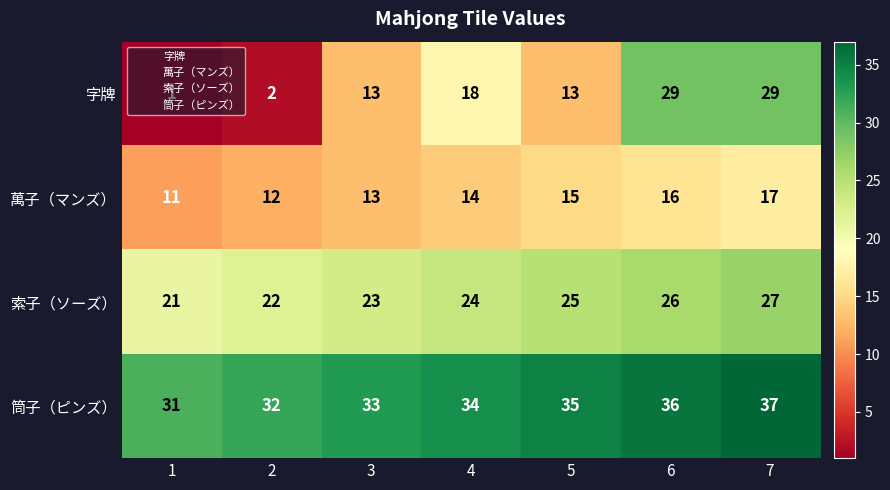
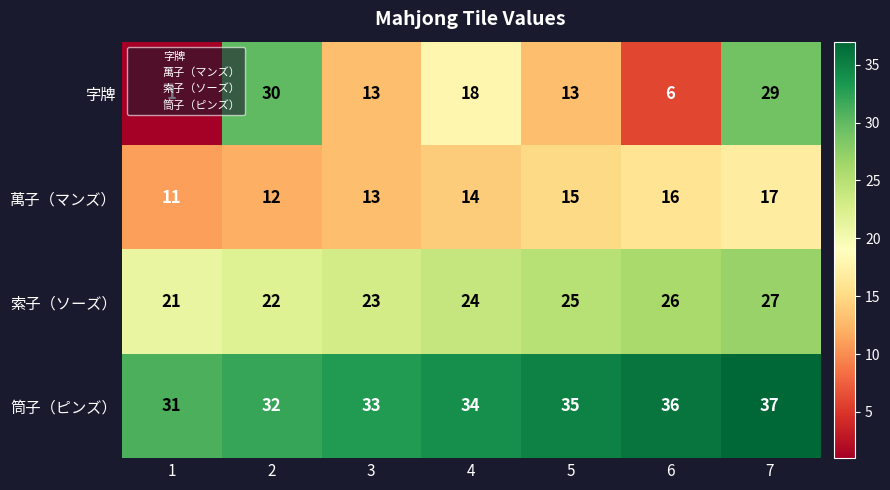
字牌, 2: 2 -> 30
字牌, 6: 29 -> 6
